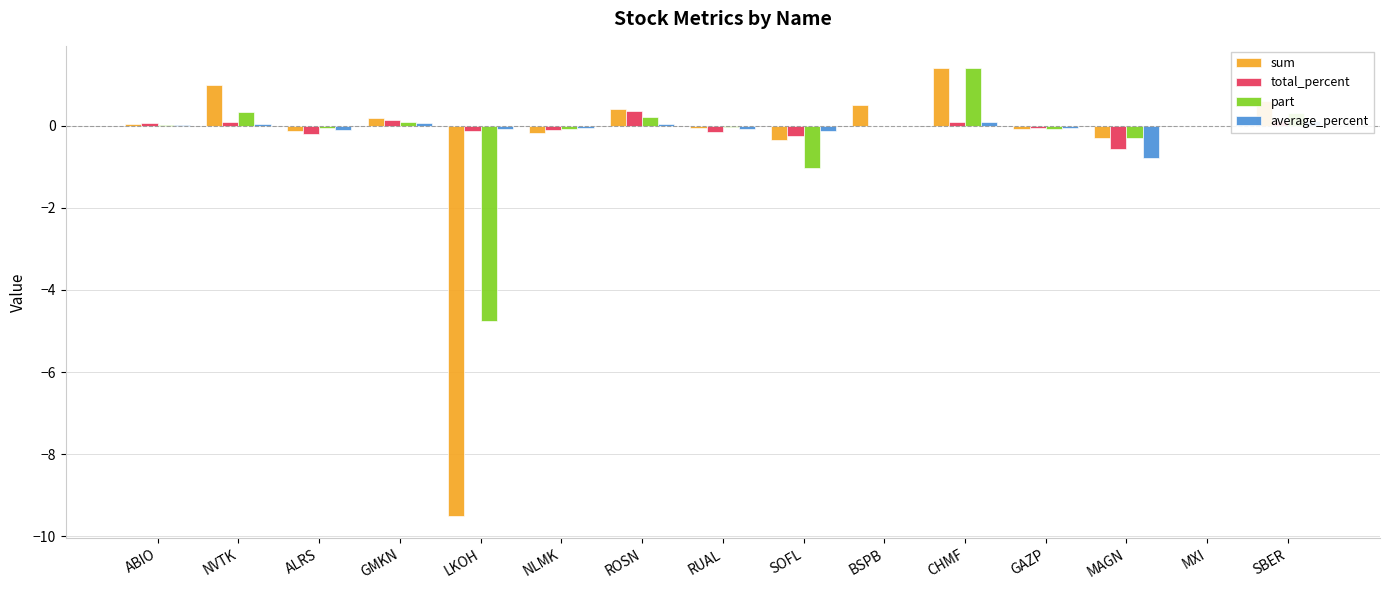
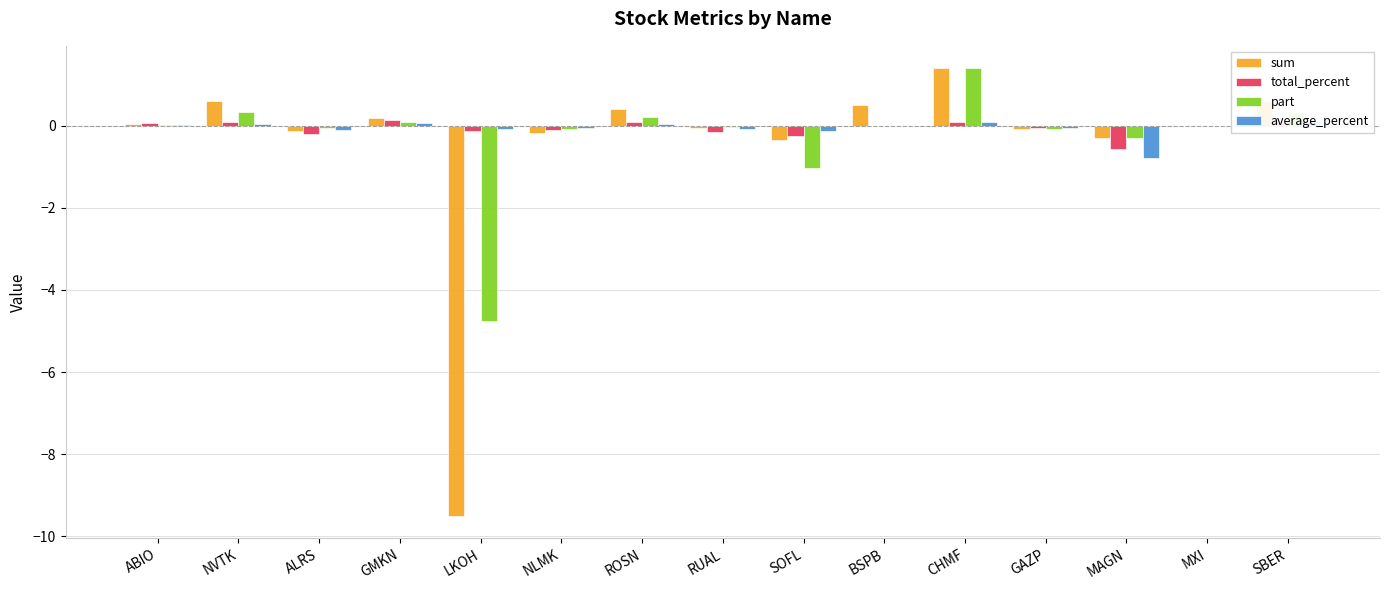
sum, NVTK: 1.0 -> 0.6
total_percent, ROSN: 0.4 -> 0.1
